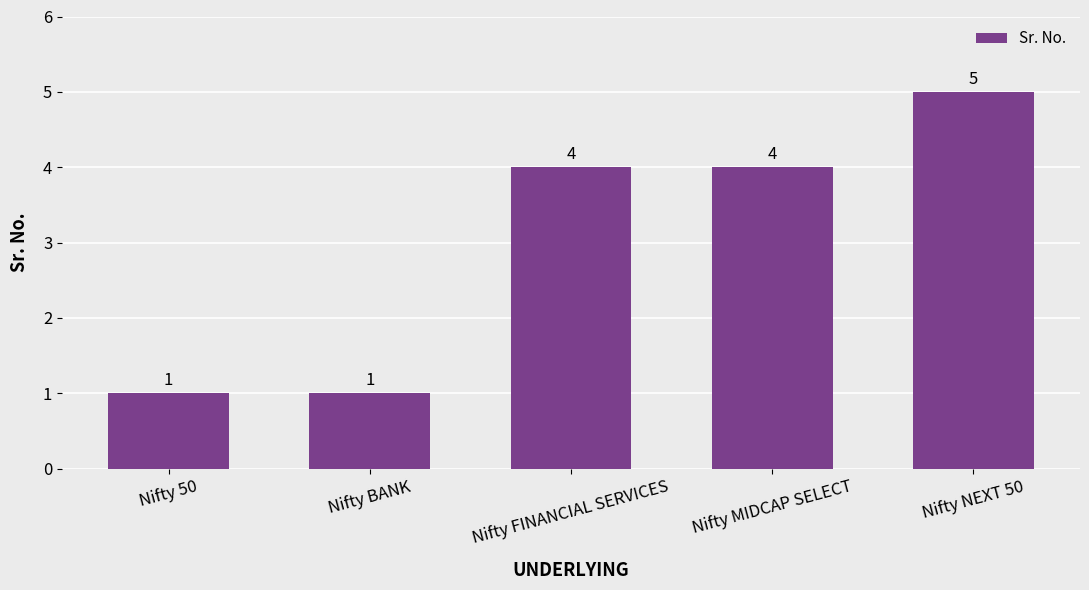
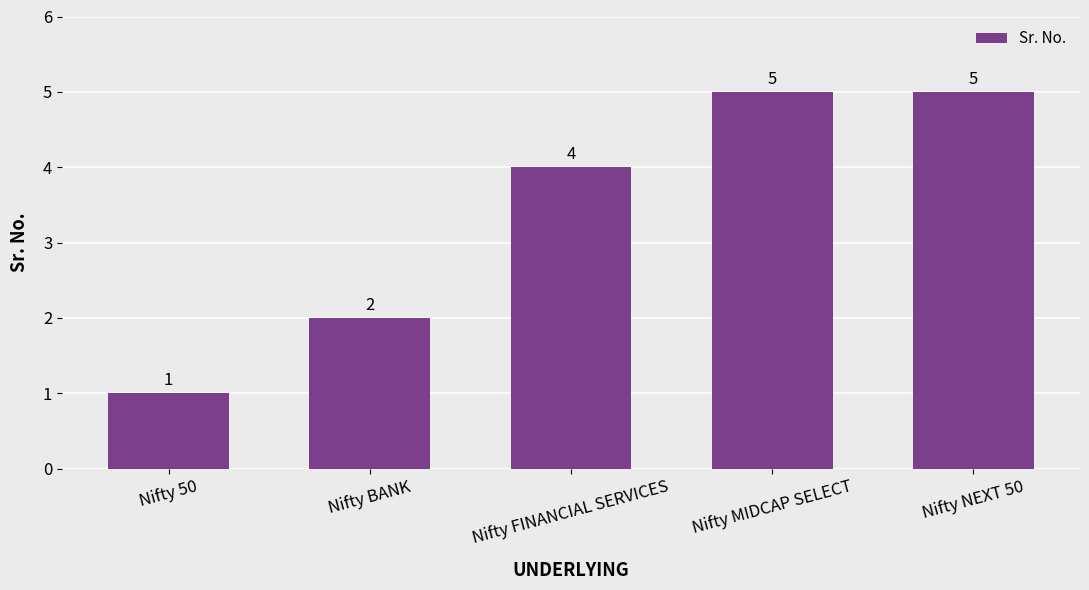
Nifty BANK: 1 -> 2
Nifty MIDCAP SELECT: 4 -> 5
